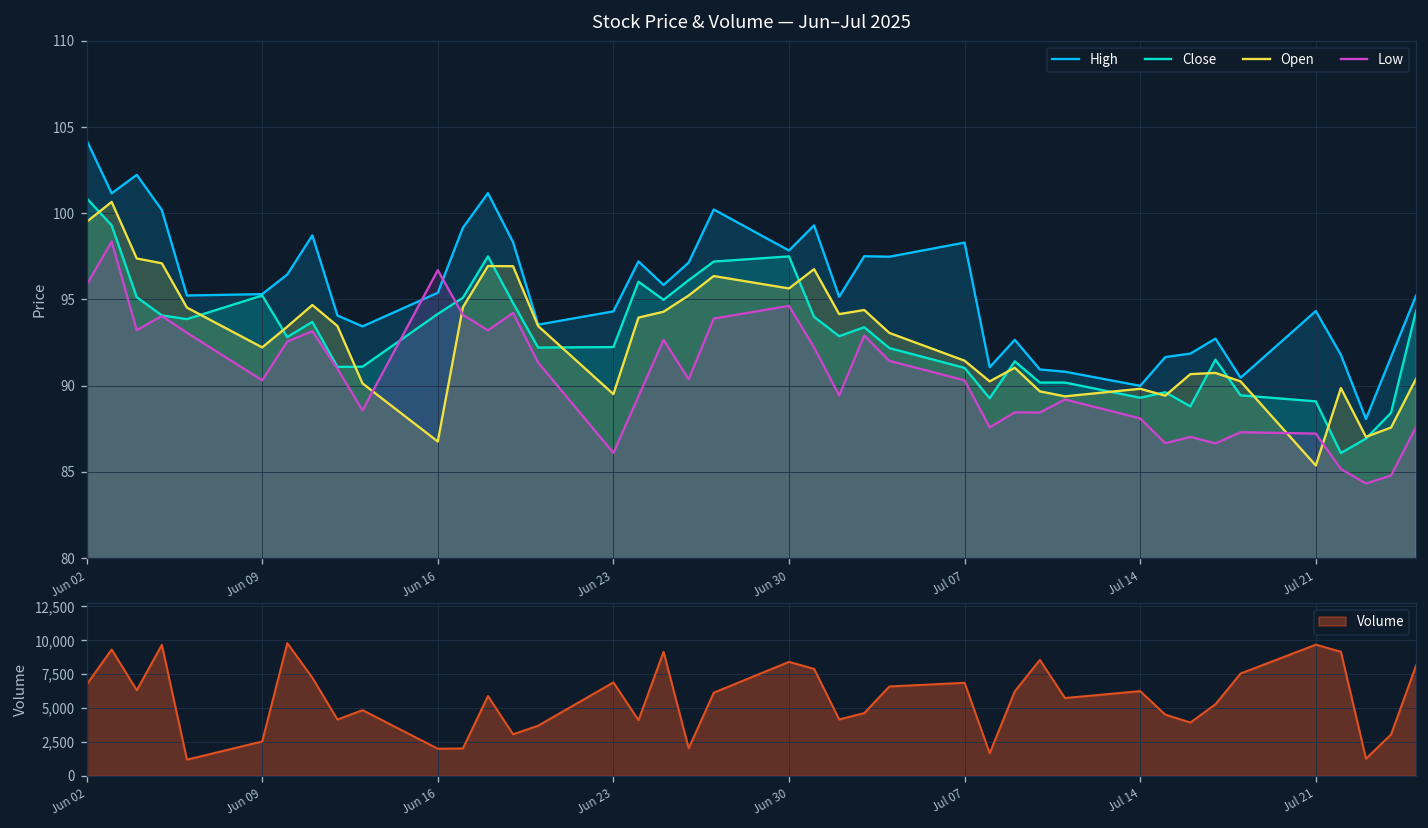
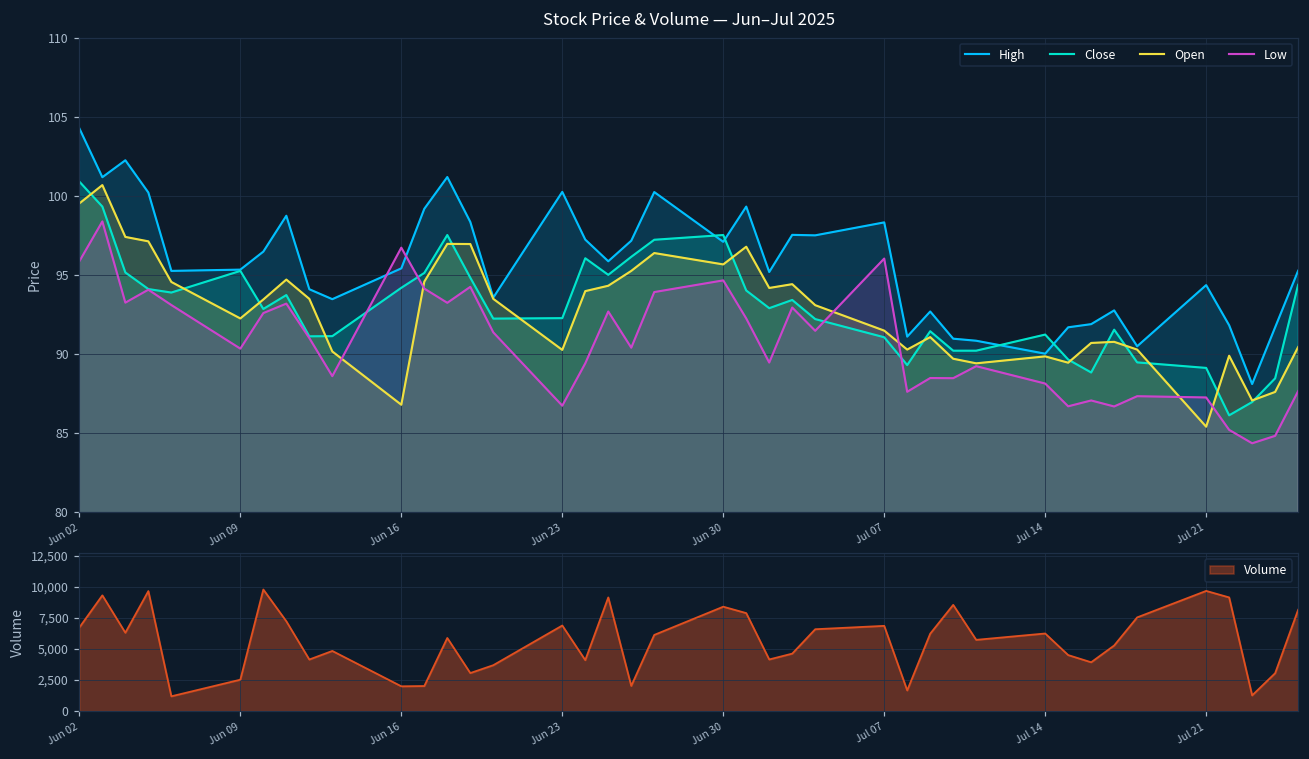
Stock Price & Volume — Jun–Jul 2025, High, Jun 23: 94.3 -> 100.2
Stock Price & Volume — Jun–Jul 2025, Open, Jun 23: 89.5 -> 90.2
Stock Price & Volume — Jun–Jul 2025, Low, Jun 23: 86.1 -> 86.7
Stock Price & Volume — Jun–Jul 2025, High, Jun 30: 97.8 -> 97.1
Stock Price & Volume — Jun–Jul 2025, Low, Jul 07: 90.3 -> 96.0
Stock Price & Volume — Jun–Jul 2025, Close, Jul 14: 89.3 -> 91.2
